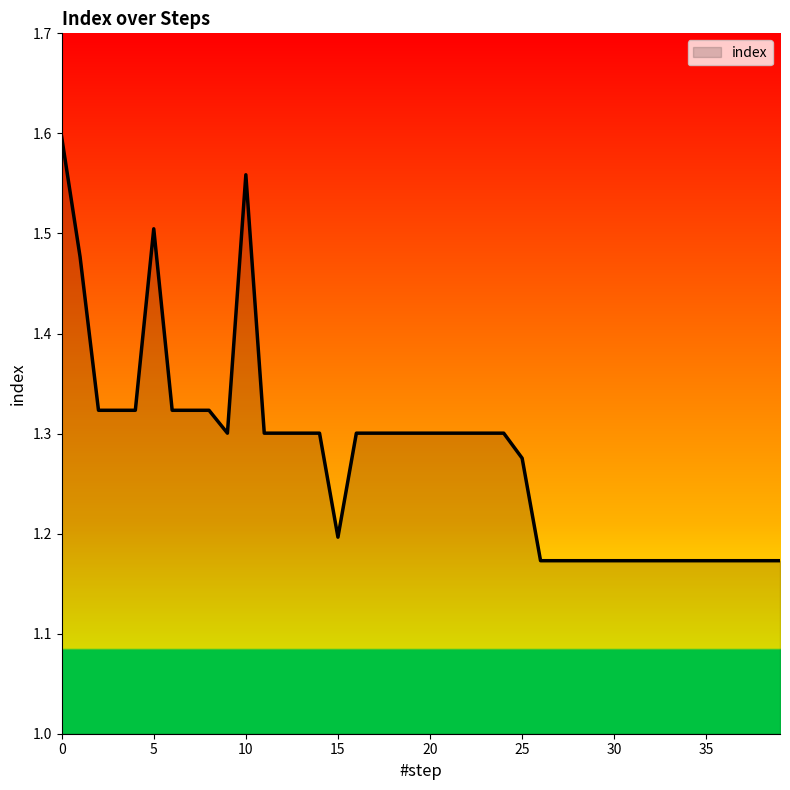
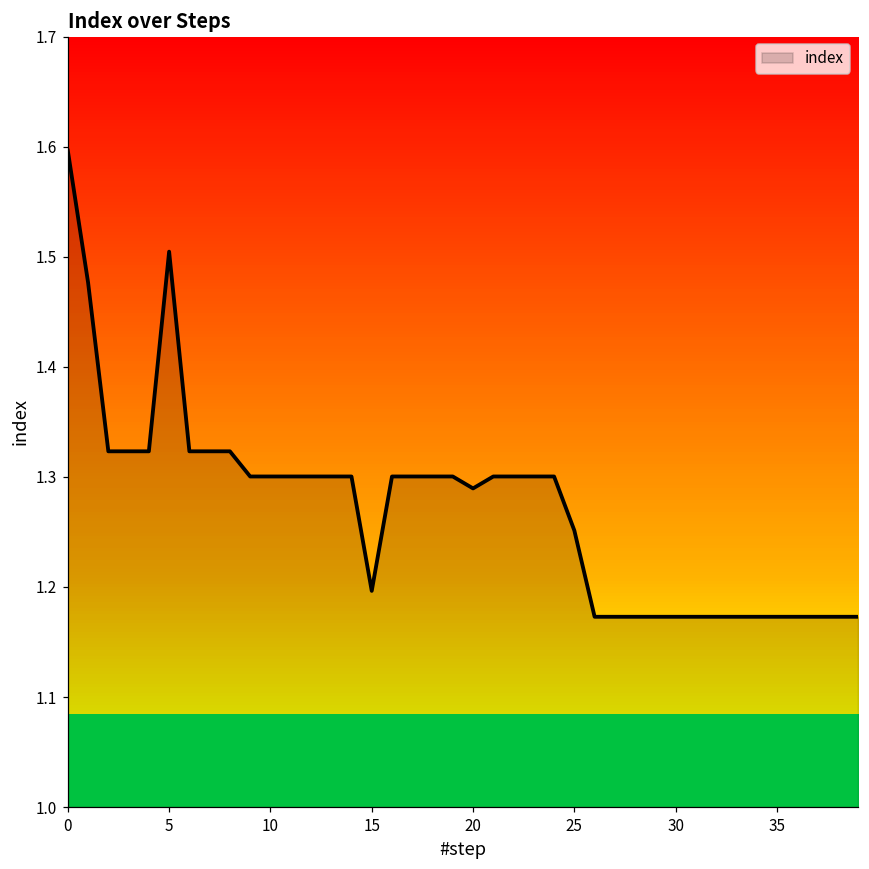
10: 1.559 -> 1.300
20: 1.300 -> 1.290
25: 1.275 -> 1.251
